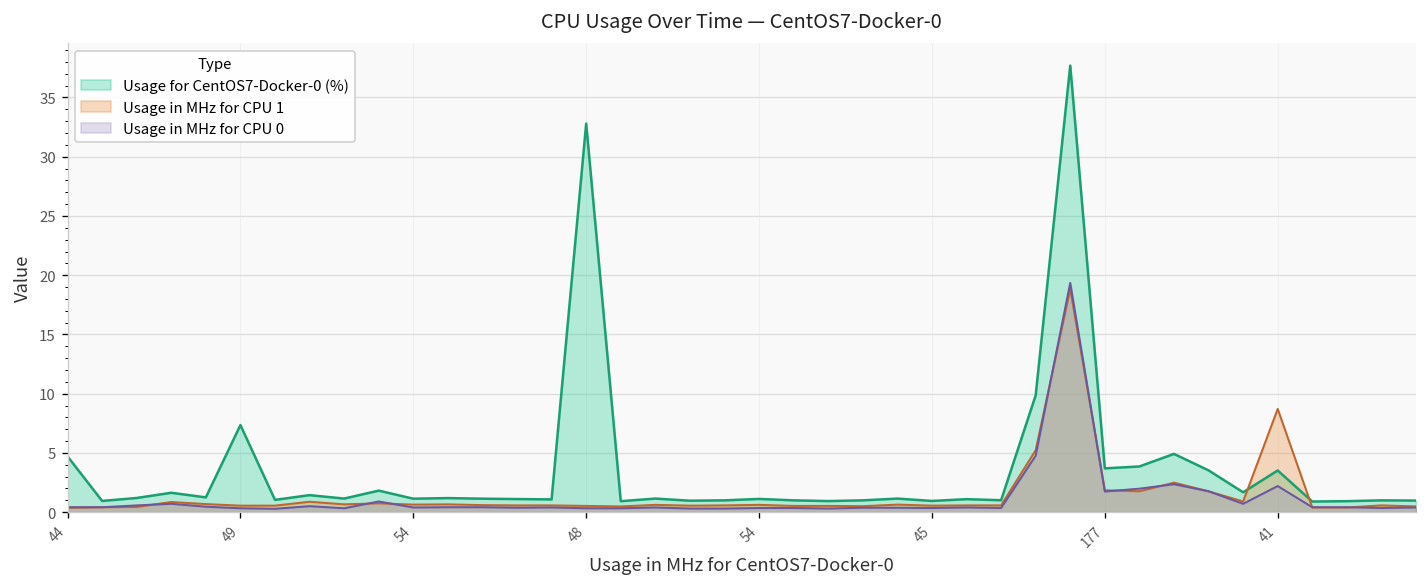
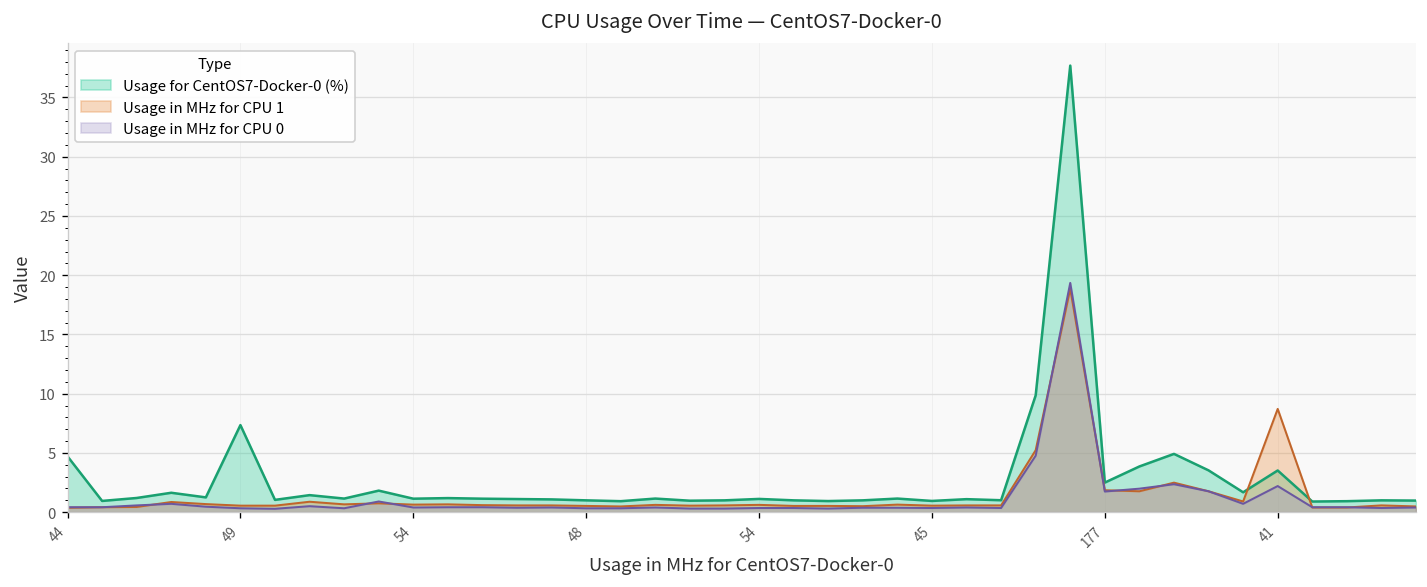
Usage for CentOS7-Docker-0 (%), 48: 33 -> 1
Usage for CentOS7-Docker-0 (%), 177: 4 -> 3
